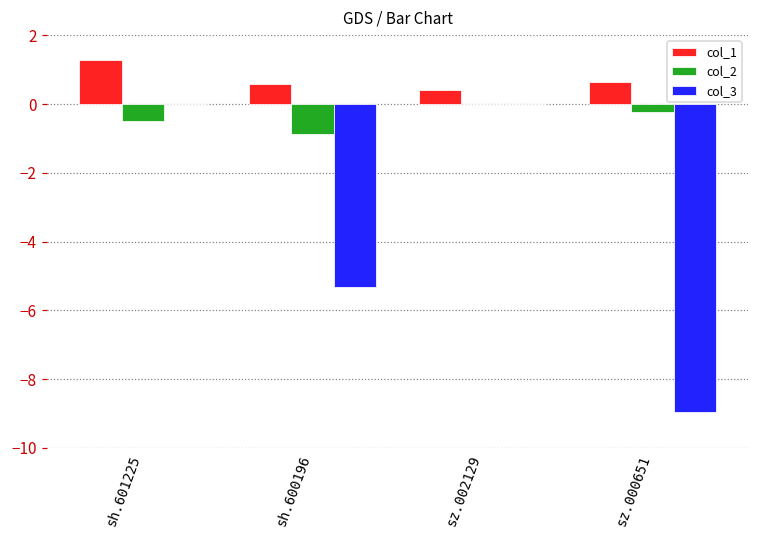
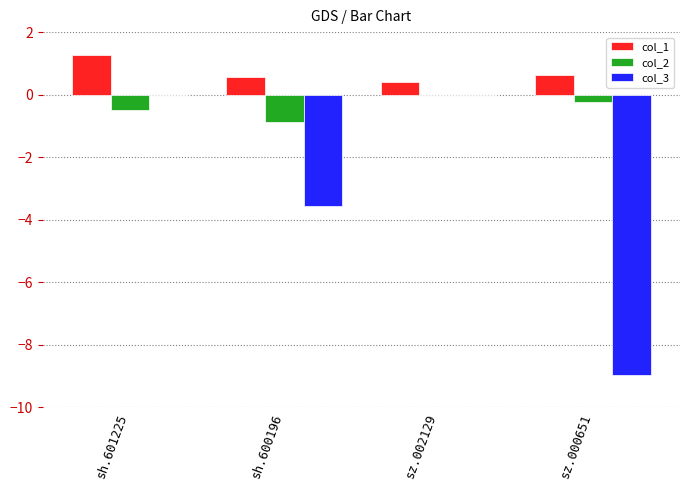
col_3, sh.600196: -5.3 -> -3.6
